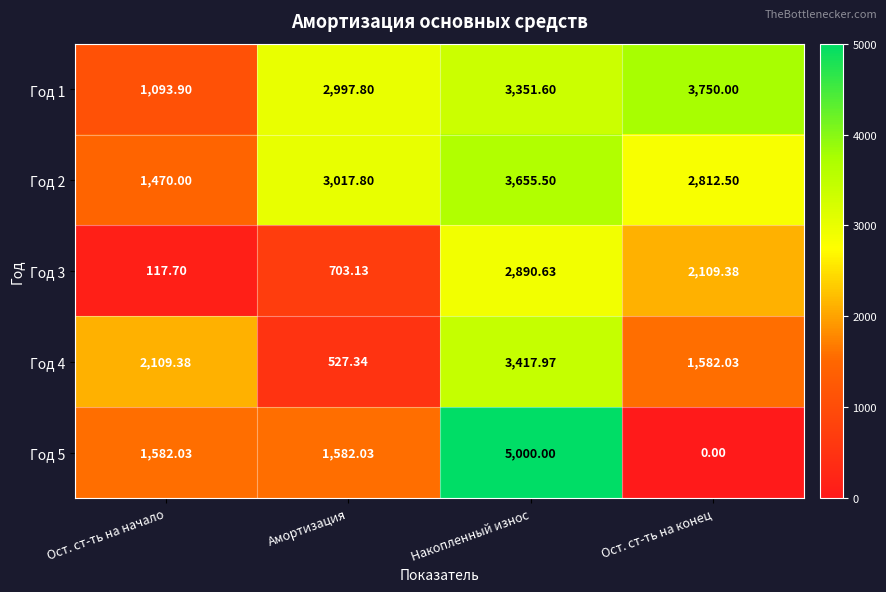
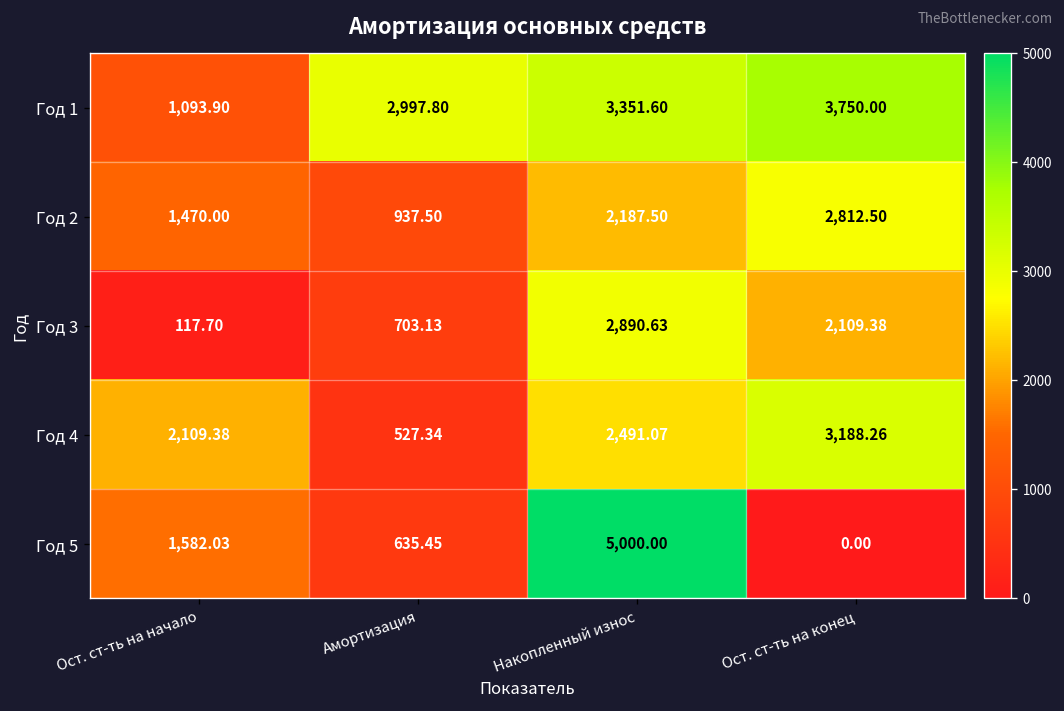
Год 2, Амортизация: 3,017.80 -> 937.50
Год 2, Накопленный износ: 3,655.50 -> 2,187.50
Год 4, Накопленный износ: 3,417.97 -> 2,491.07
Год 4, Ост. ст-ть на конец: 1,582.03 -> 3,188.26
Год 5, Амортизация: 1,582.03 -> 635.45
